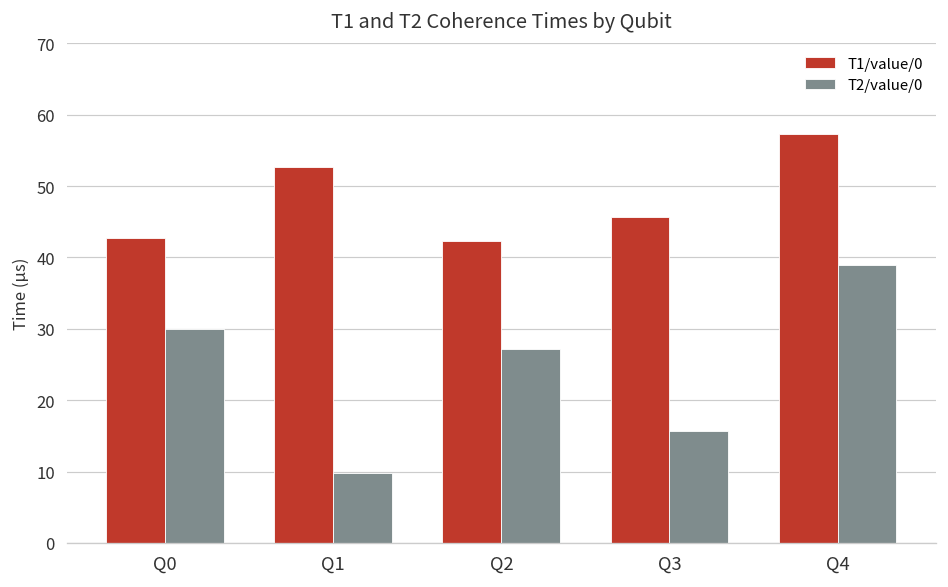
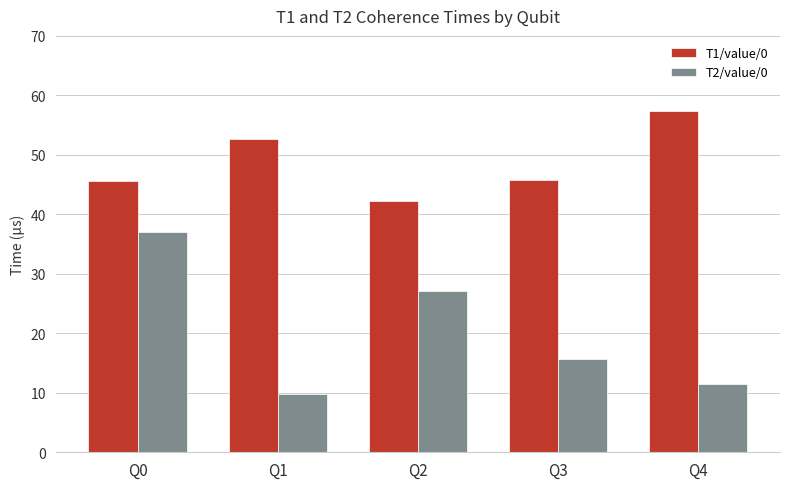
T1/value/0, Q0: 43 -> 46
T2/value/0, Q0: 30 -> 37
T2/value/0, Q4: 39 -> 11
